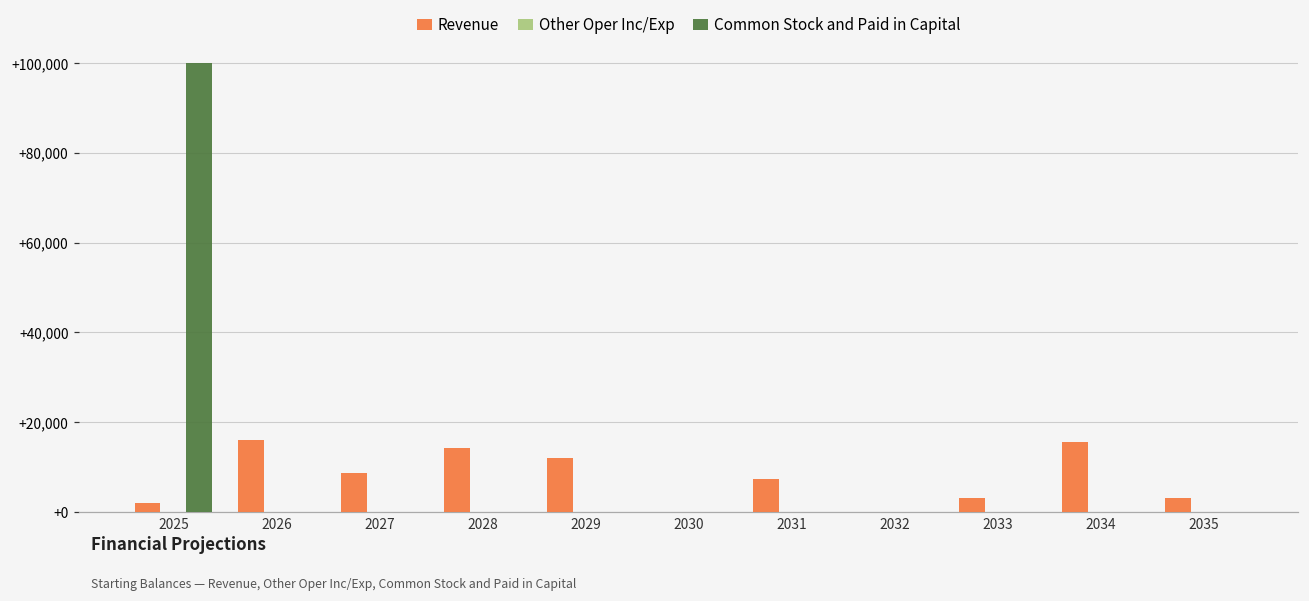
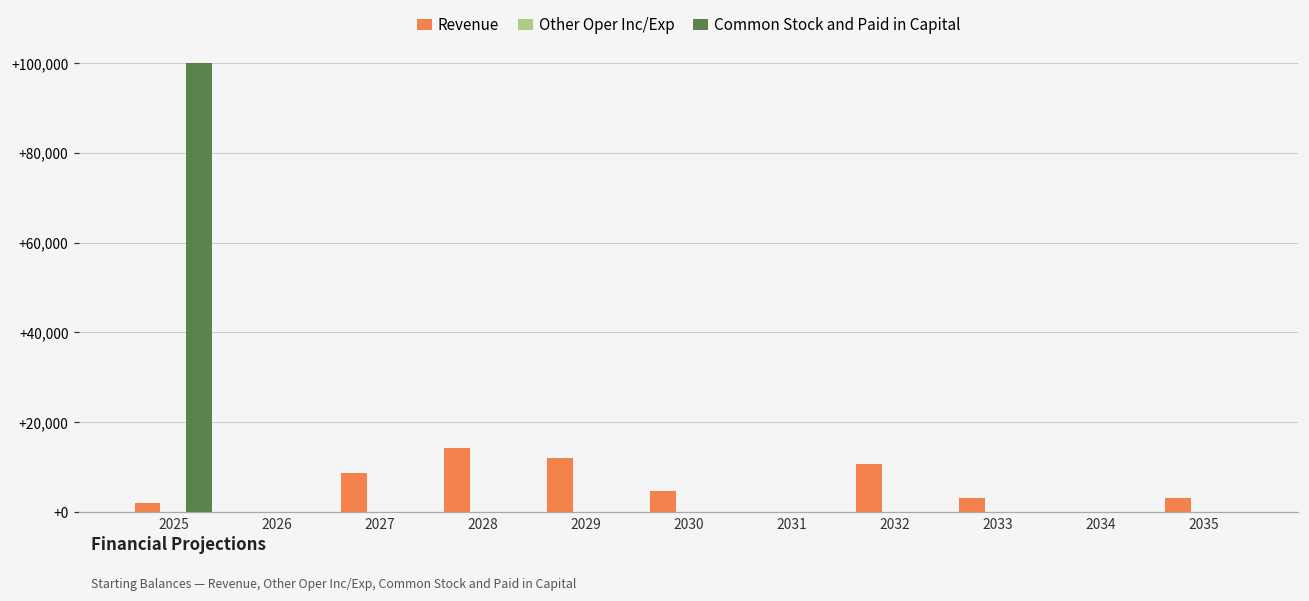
Revenue, 2026: +16,000 -> +0
Revenue, 2030: +0 -> +5,000
Revenue, 2031: +7,000 -> +0
Revenue, 2032: +0 -> +11,000
Revenue, 2034: +16,000 -> +0
